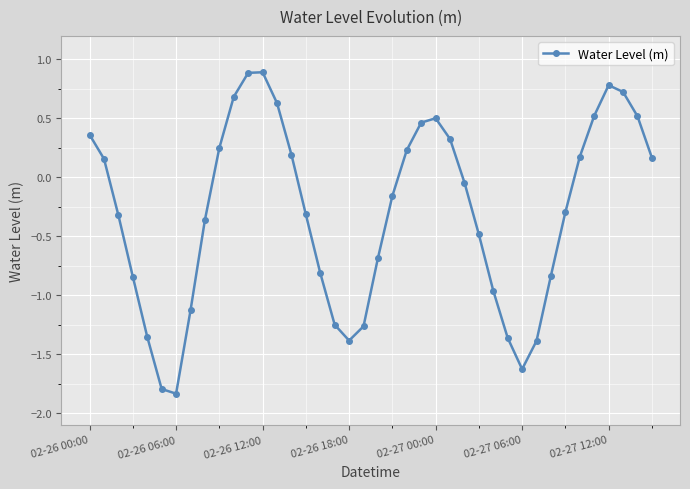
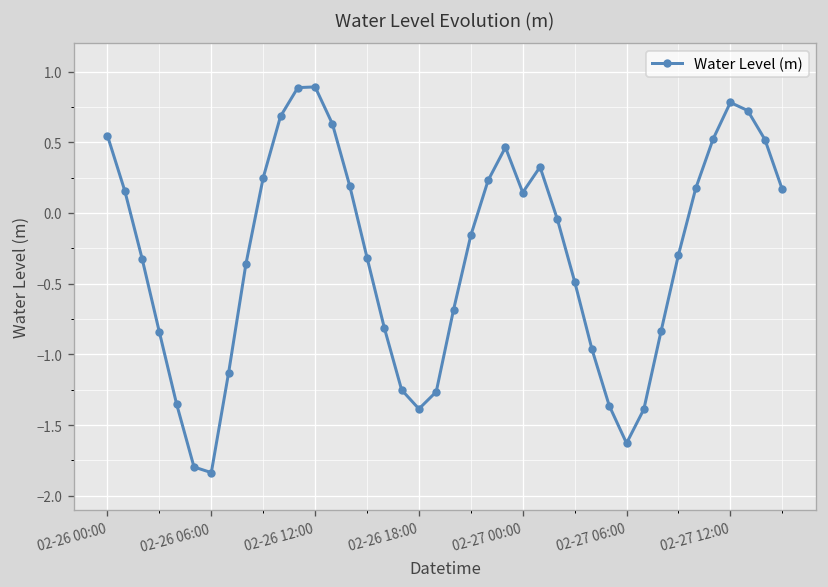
02-26 00:00: 0.36 -> 0.55
02-27 00:00: 0.50 -> 0.14
